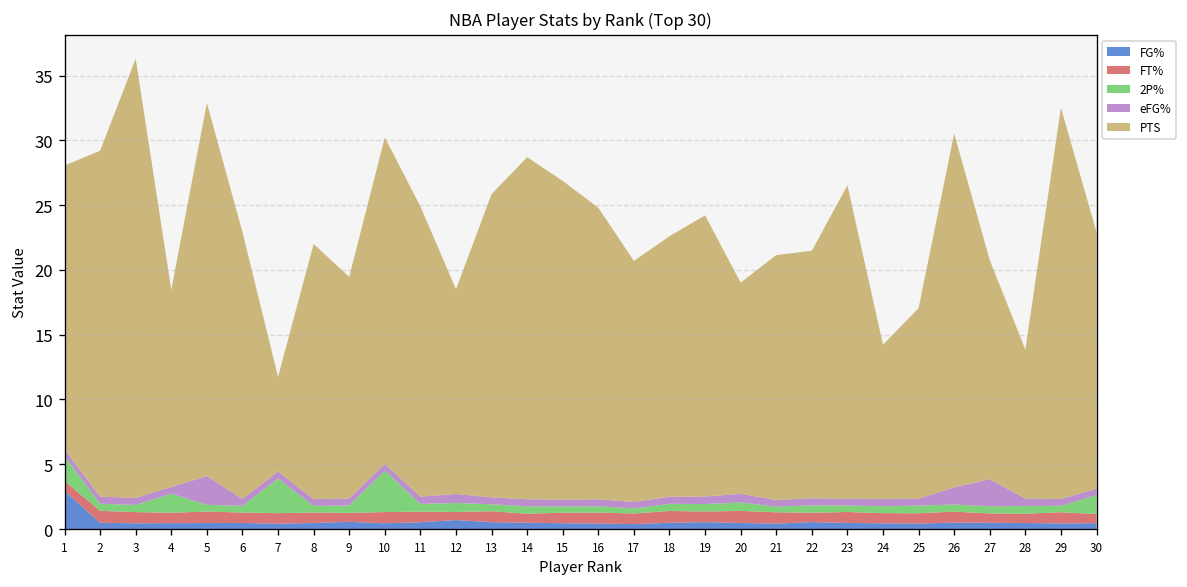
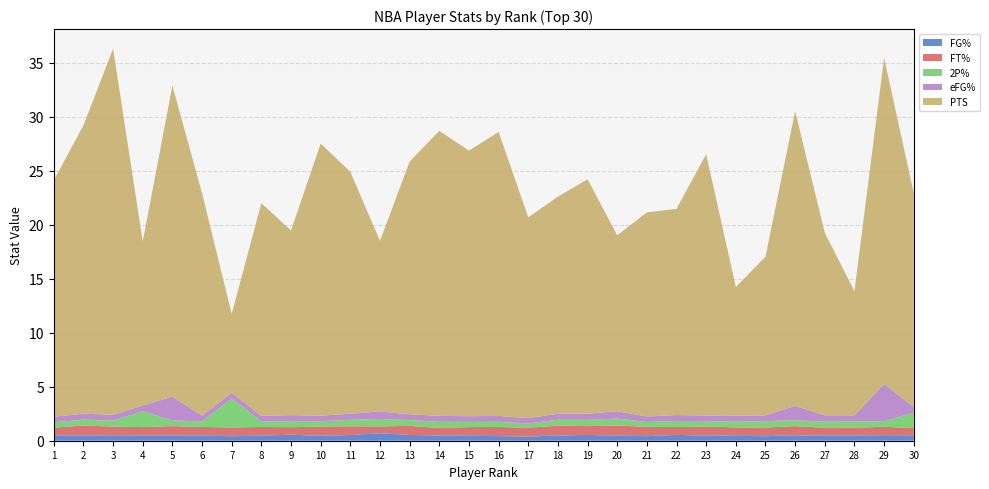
FG%, 1: 2.9 -> 0.5
2P%, 1: 1.9 -> 0.5
2P%, 10: 3.2 -> 0.5
PTS, 16: 22.5 -> 26.3
eFG%, 27: 2.1 -> 0.6
eFG%, 29: 0.5 -> 3.5
